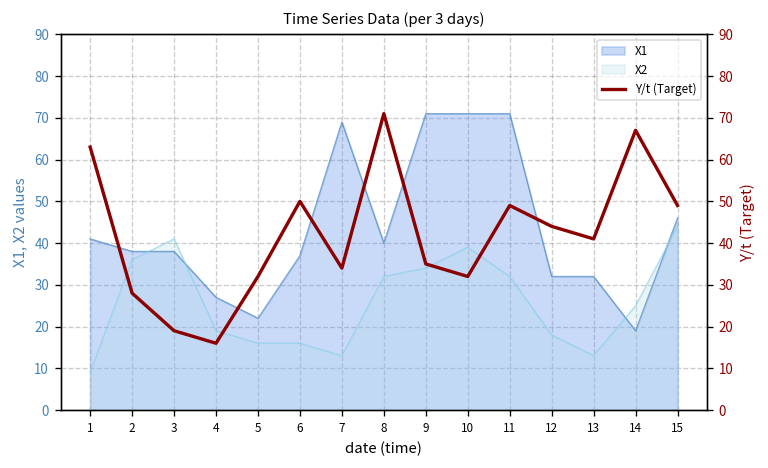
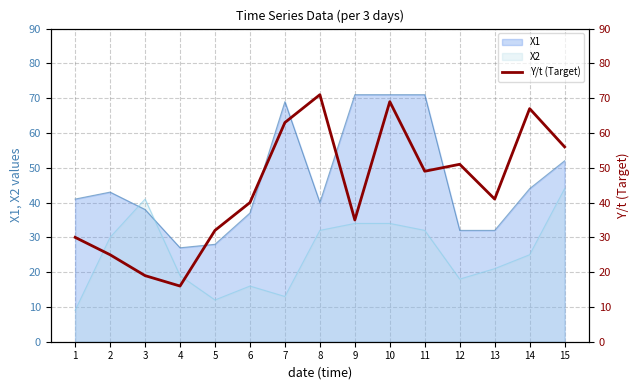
X1, 2: 38 -> 43
X2, 2: 36 -> 30
X1, 5: 22 -> 28
X2, 5: 16 -> 12
X2, 10: 39 -> 34
X2, 13: 13 -> 21
X1, 14: 19 -> 44
X1, 15: 46 -> 52
Y/t (Target), 1: 63 -> 30
Y/t (Target), 2: 28 -> 25
Y/t (Target), 6: 50 -> 40
Y/t (Target), 7: 34 -> 63
Y/t (Target), 10: 32 -> 69
Y/t (Target), 12: 44 -> 51
Y/t (Target), 15: 49 -> 56
